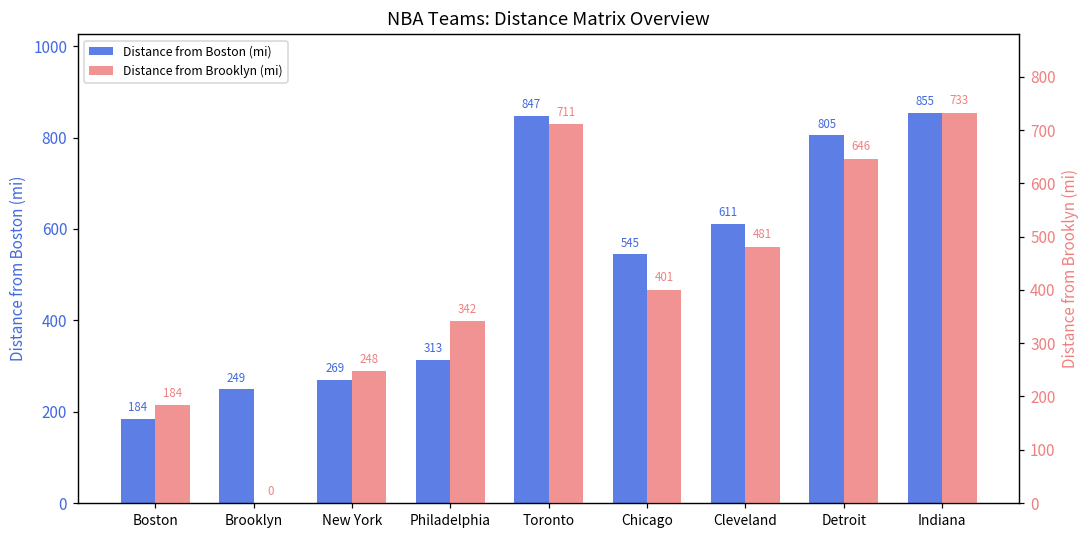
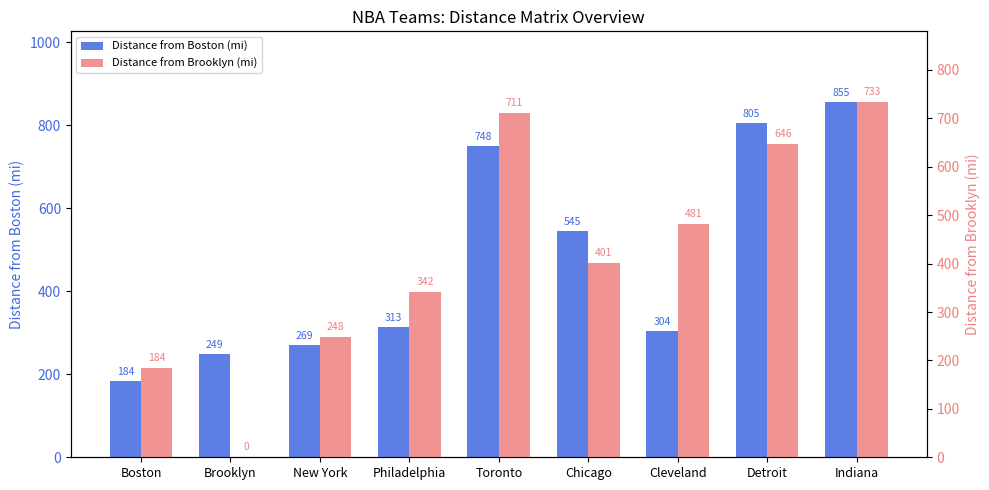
Distance from Boston (mi), Toronto: 847 -> 748
Distance from Boston (mi), Cleveland: 611 -> 304
